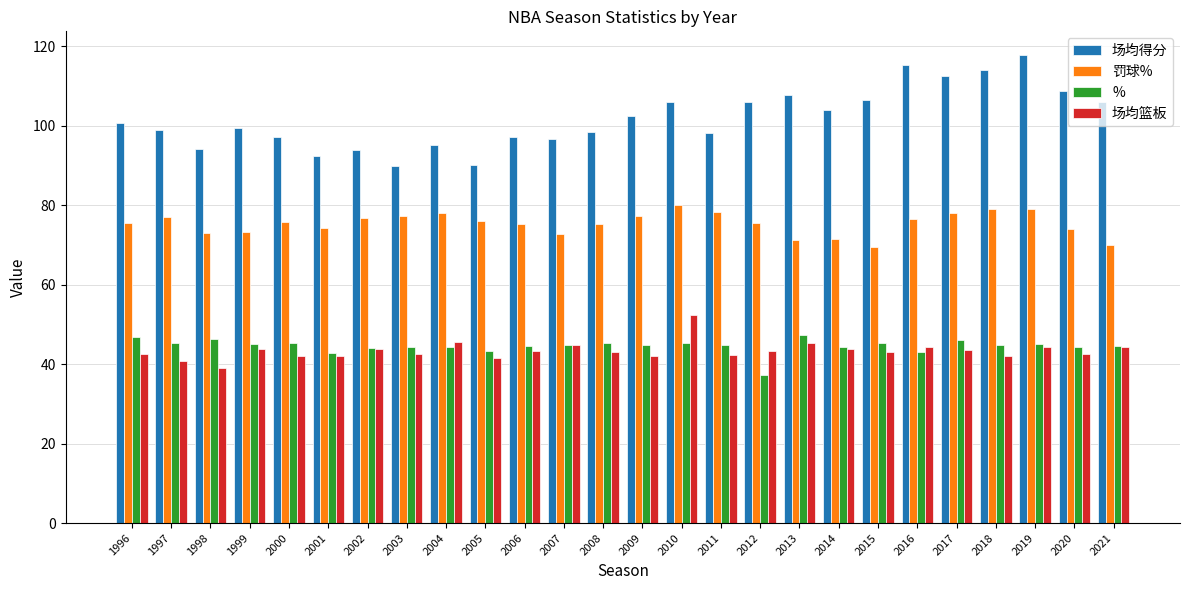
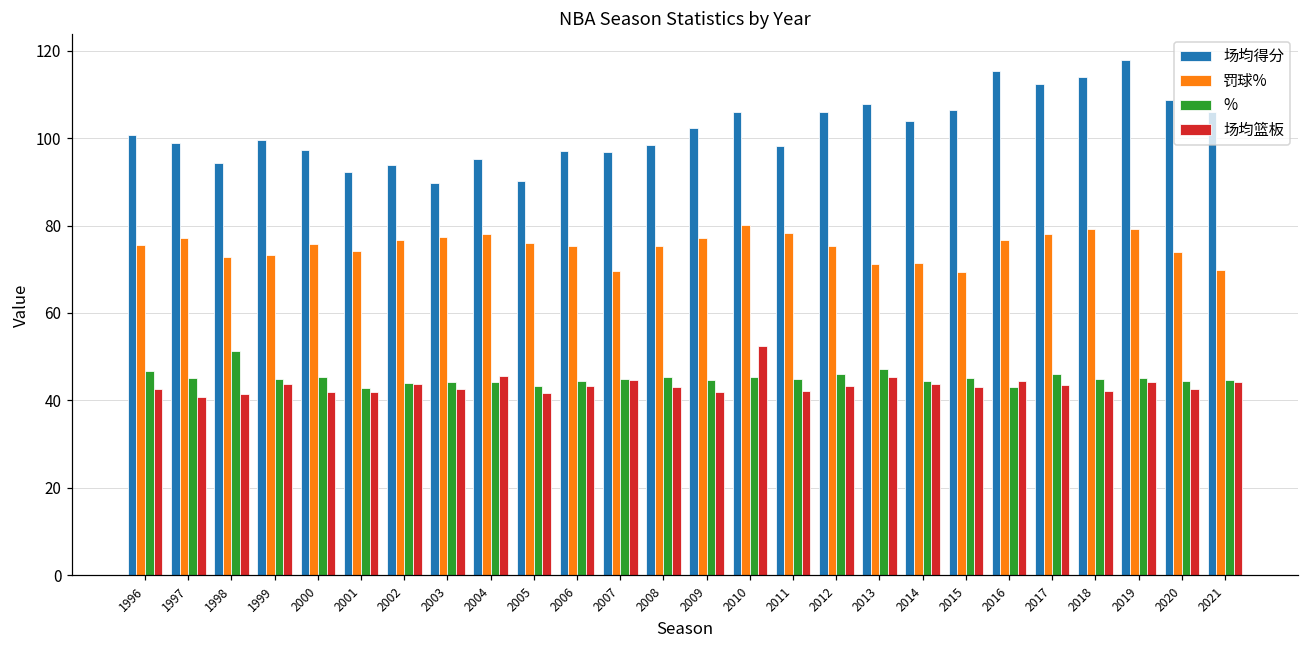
%, 1998: 46 -> 51
场均篮板, 1998: 39 -> 42
罚球%, 2007: 73 -> 70
%, 2012: 37 -> 46
